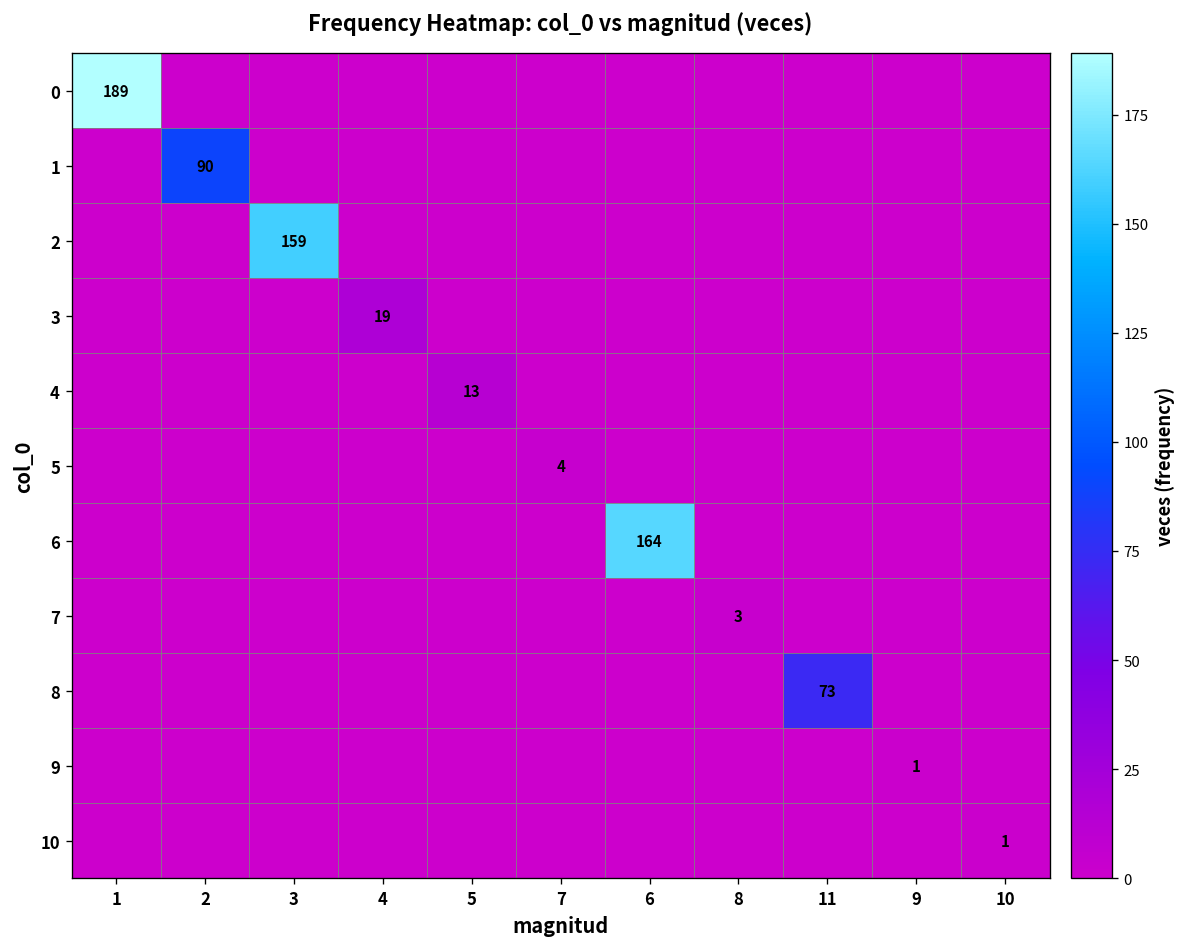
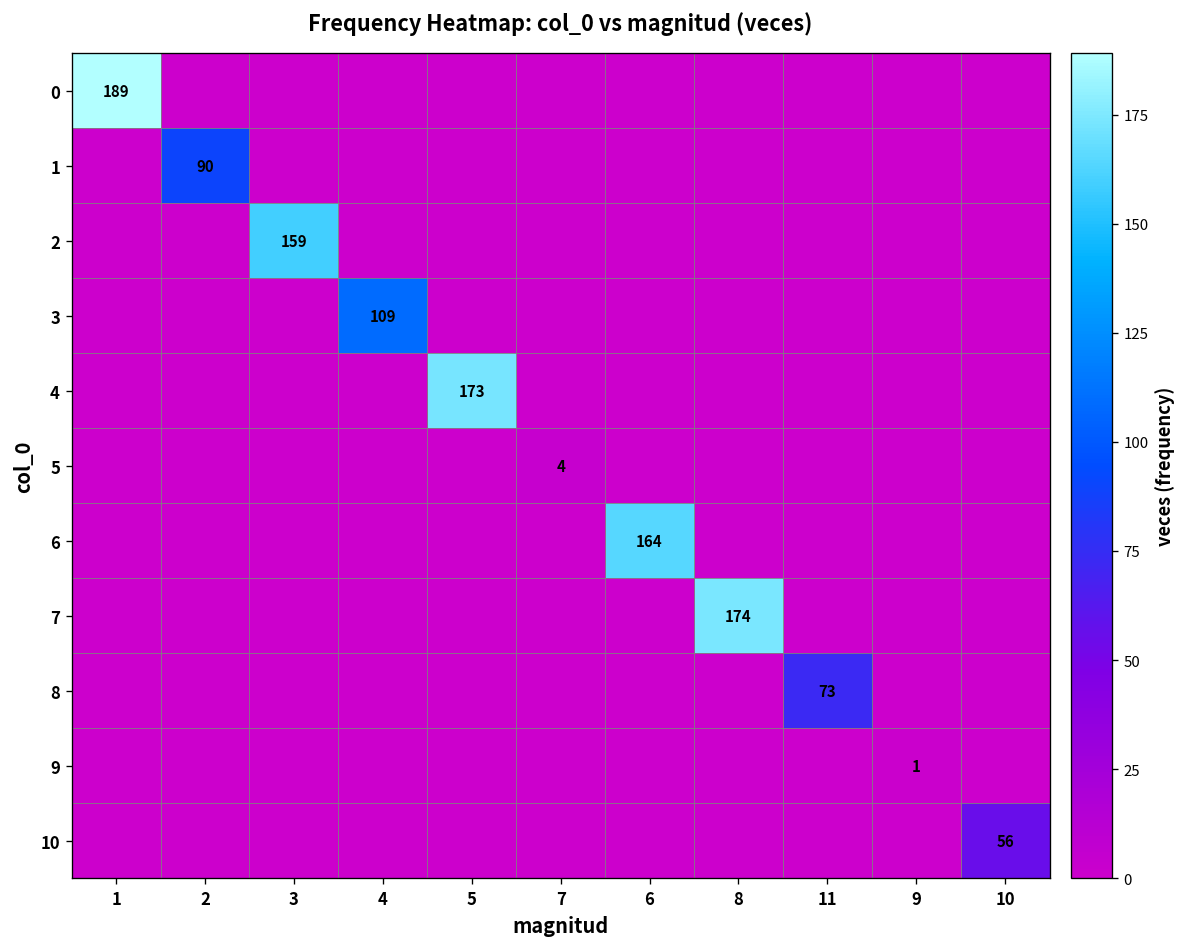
3, 4: 19 -> 109
4, 5: 13 -> 173
7, 8: 3 -> 174
10, 10: 1 -> 56
